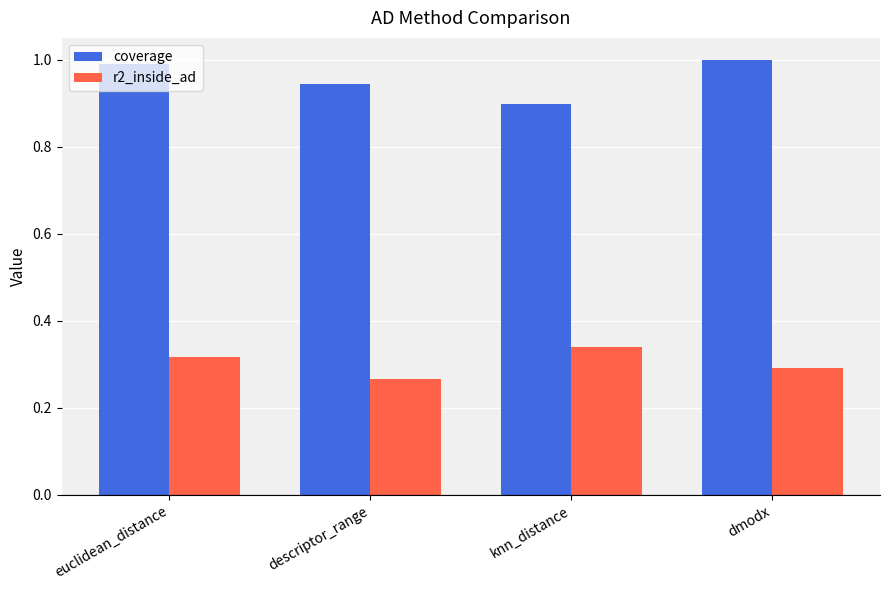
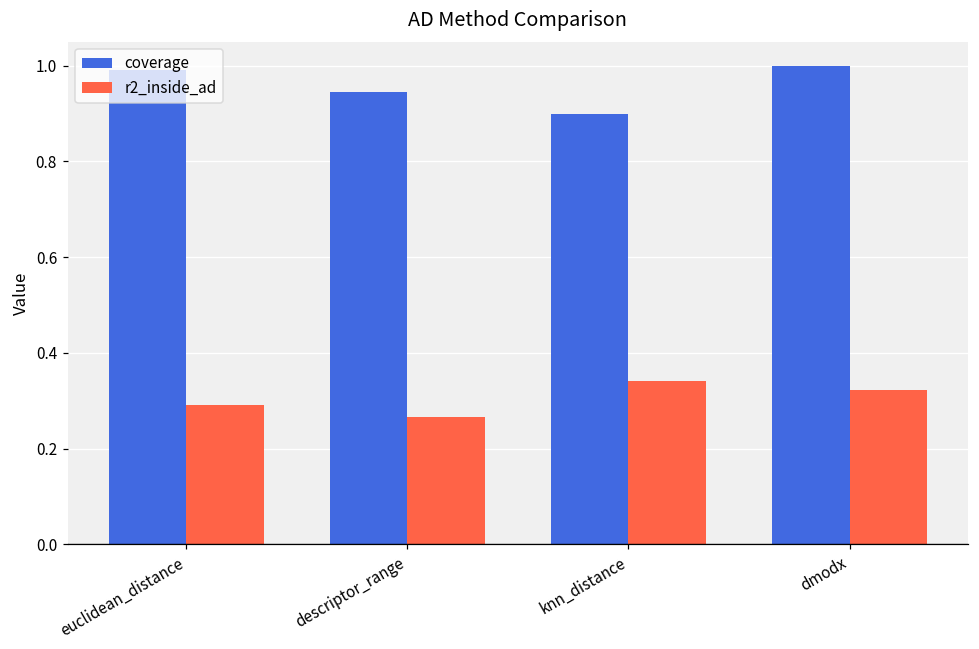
r2_inside_ad, euclidean_distance: 0.32 -> 0.29
r2_inside_ad, dmodx: 0.29 -> 0.32
